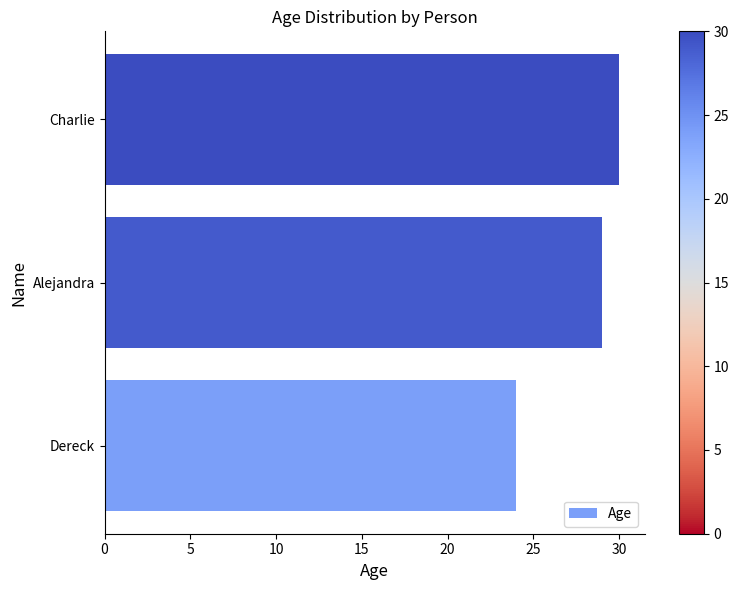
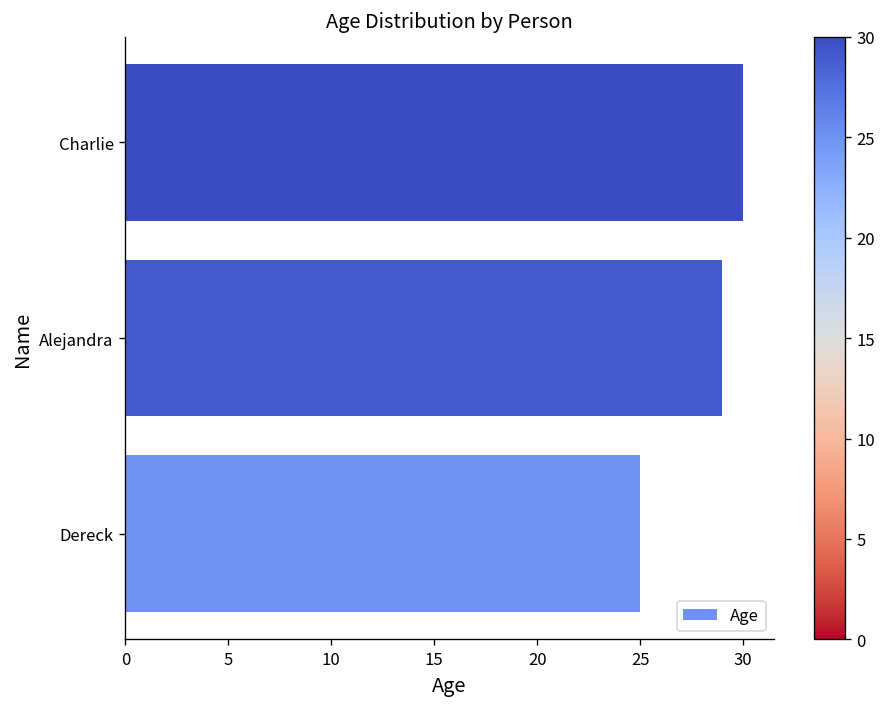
Dereck: 24 -> 25
